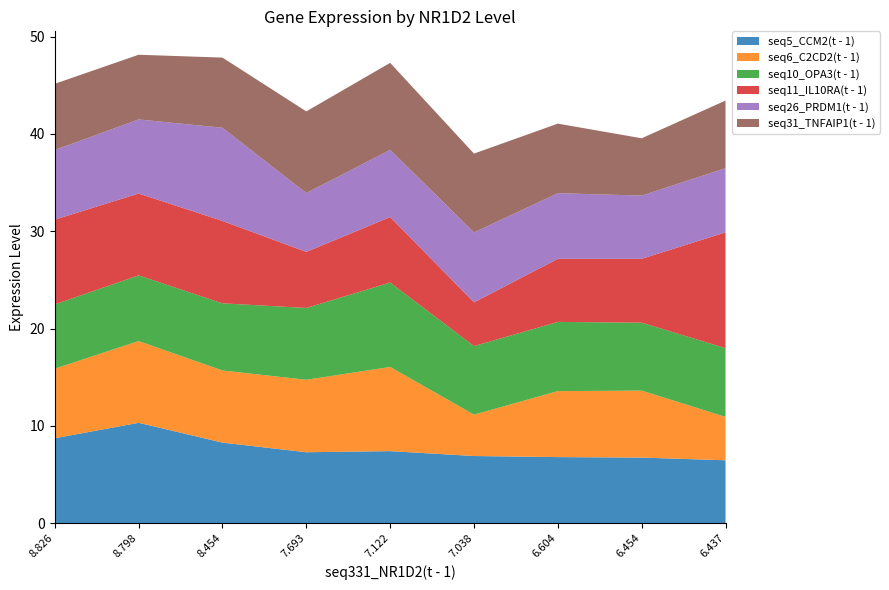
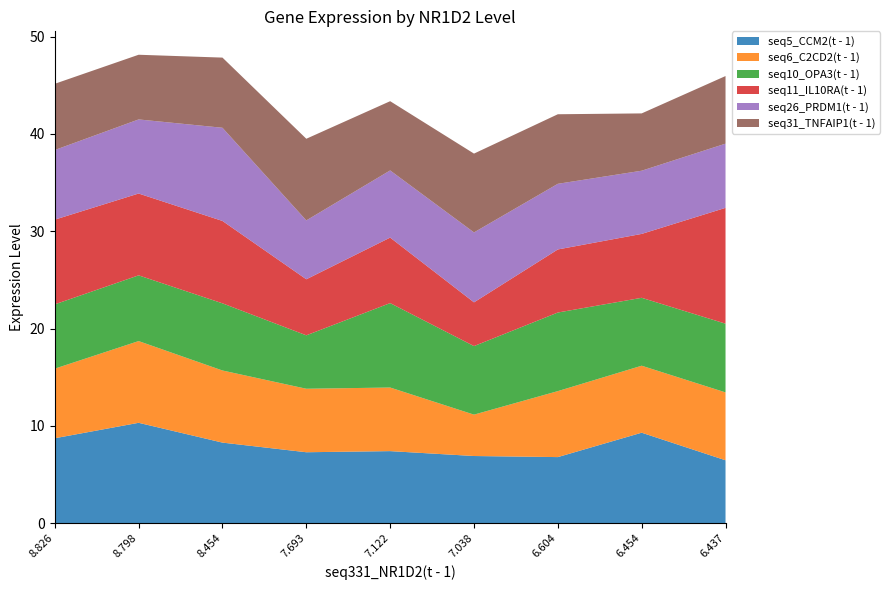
seq6_C2CD2(t - 1), 7.693: 7.4 -> 6.5
seq10_OPA3(t - 1), 7.693: 7 -> 5
seq6_C2CD2(t - 1), 7.122: 9 -> 7
seq31_TNFAIP1(t - 1), 7.122: 9 -> 7
seq10_OPA3(t - 1), 6.604: 7 -> 8
seq5_CCM2(t - 1), 6.454: 7 -> 9
seq6_C2CD2(t - 1), 6.437: 4 -> 7
